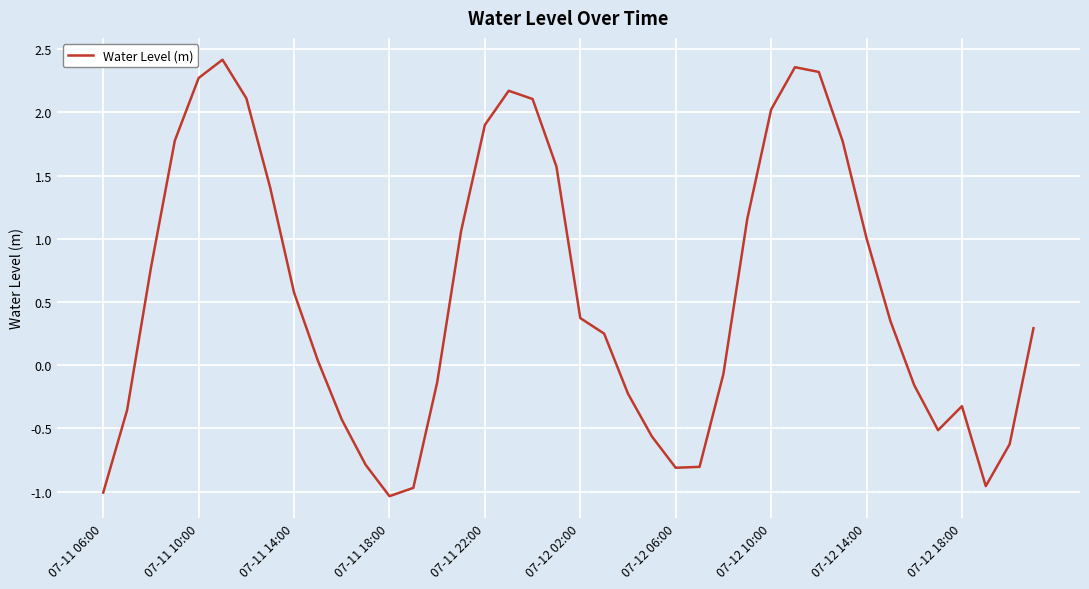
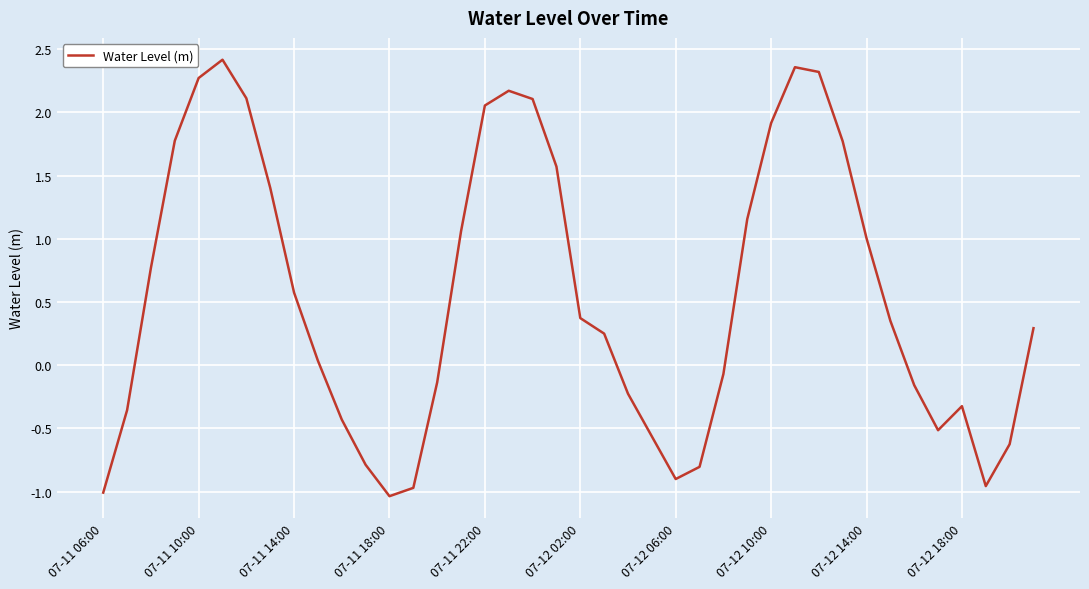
07-11 22:00: 1.90 -> 2.05
07-12 06:00: -0.81 -> -0.90
07-12 10:00: 2.02 -> 1.91
